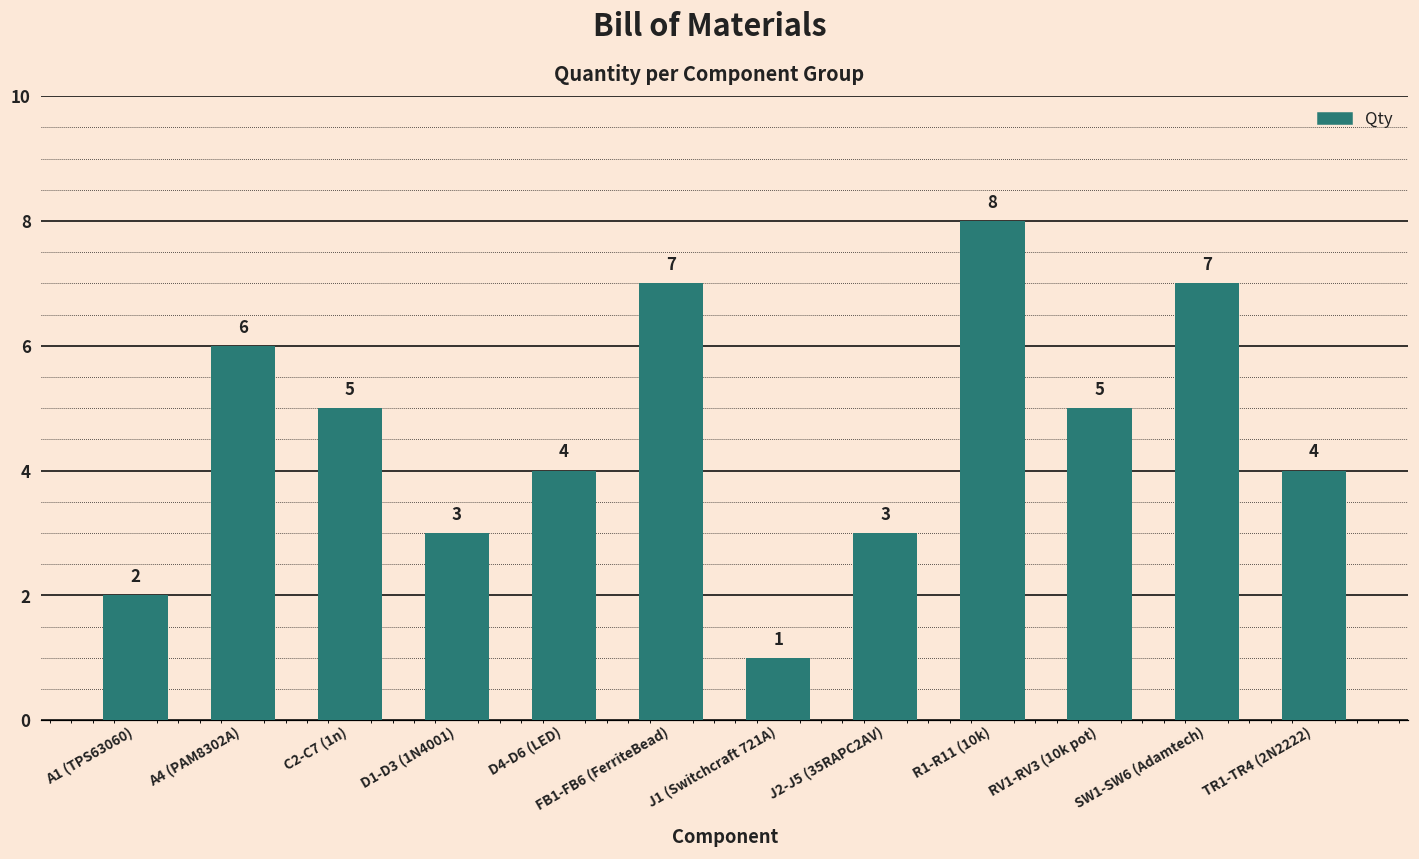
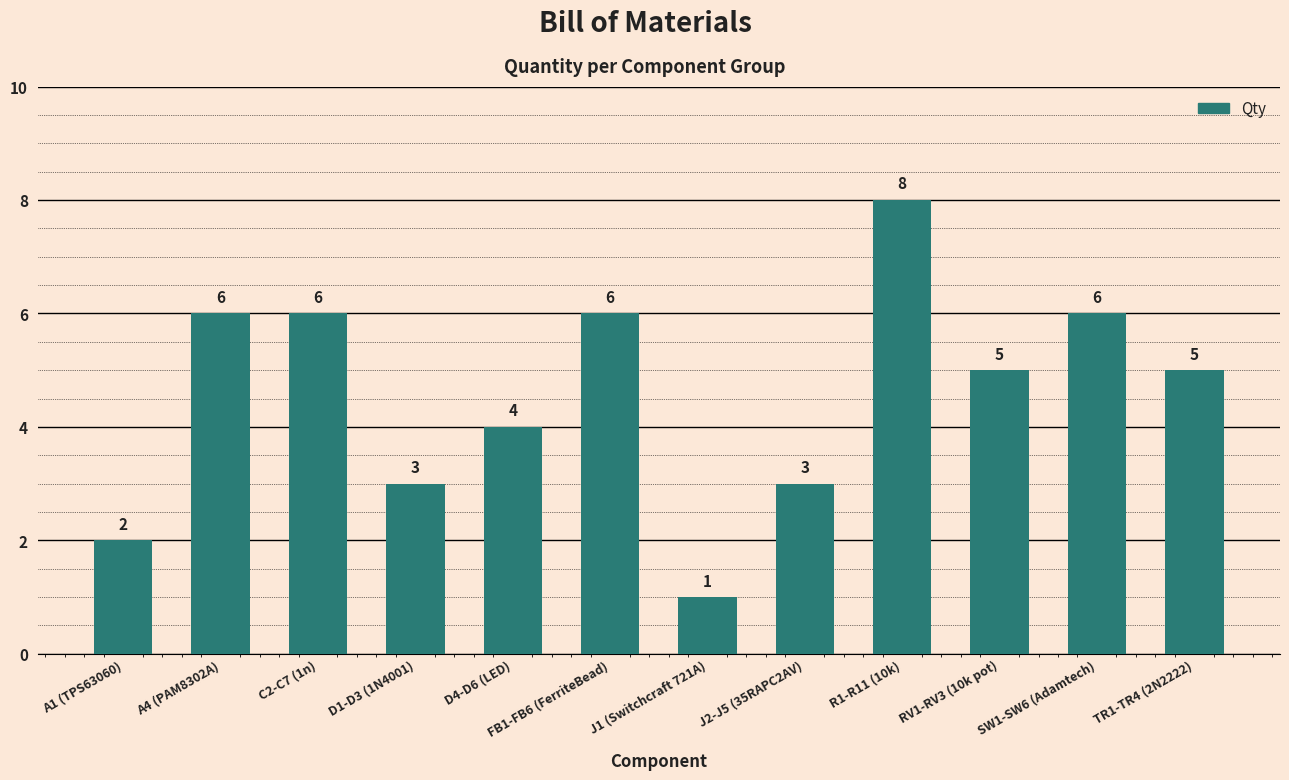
C2-C7 (1n): 5 -> 6
FB1-FB6 (FerriteBead): 7 -> 6
SW1-SW6 (Adamtech): 7 -> 6
TR1-TR4 (2N2222): 4 -> 5
